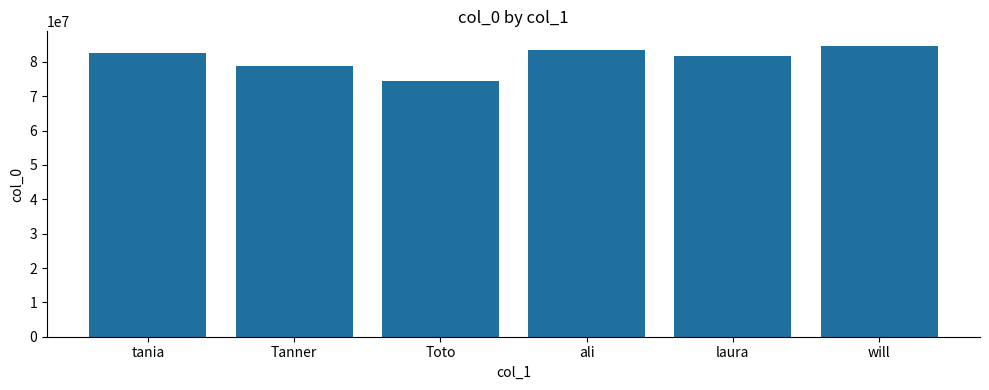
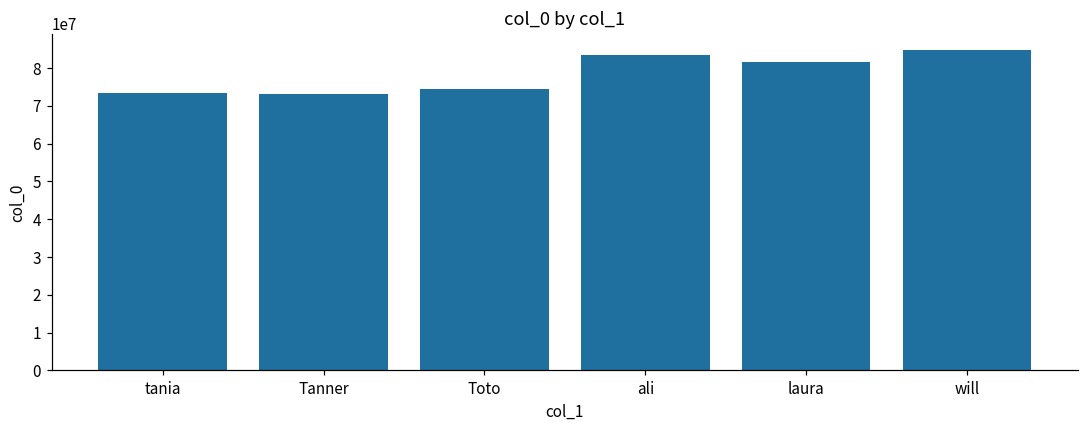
tania: 83000000 -> 73000000
Tanner: 79000000 -> 73000000
